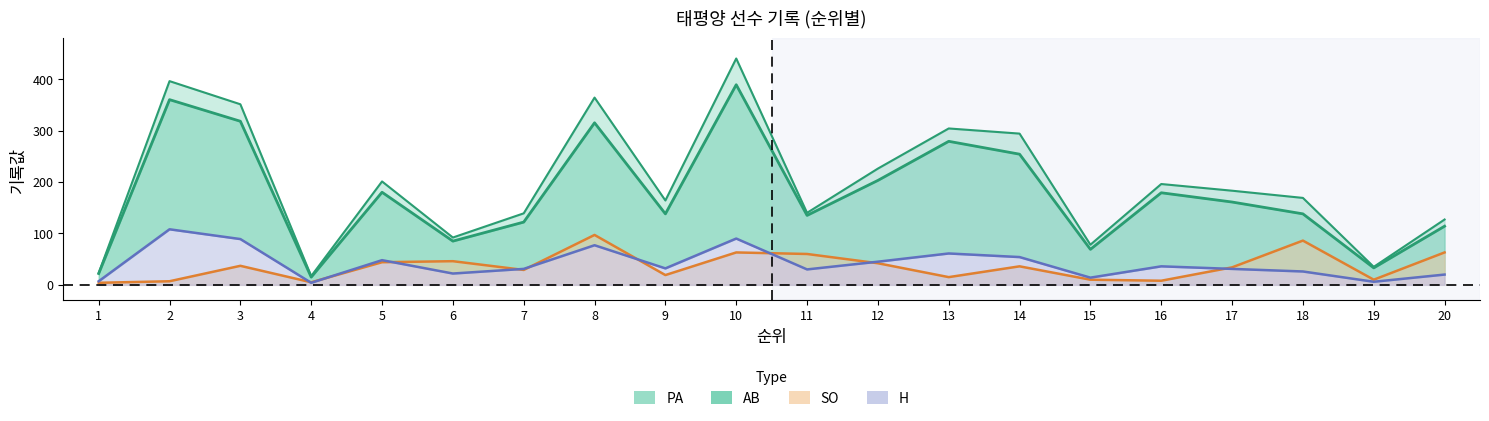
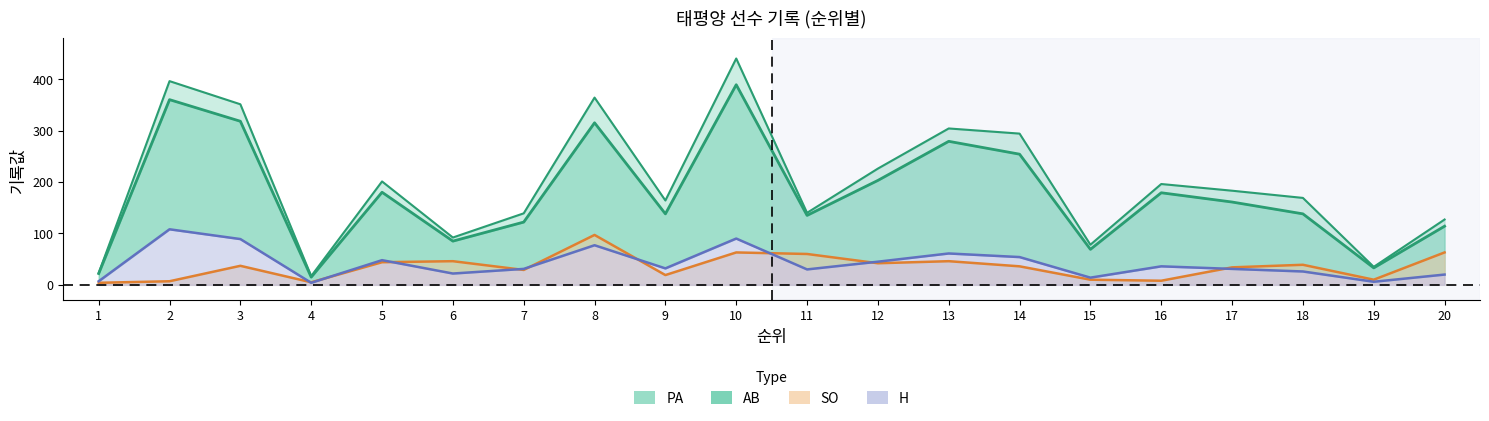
SO, 13: 20 -> 50
SO, 18: 90 -> 40
